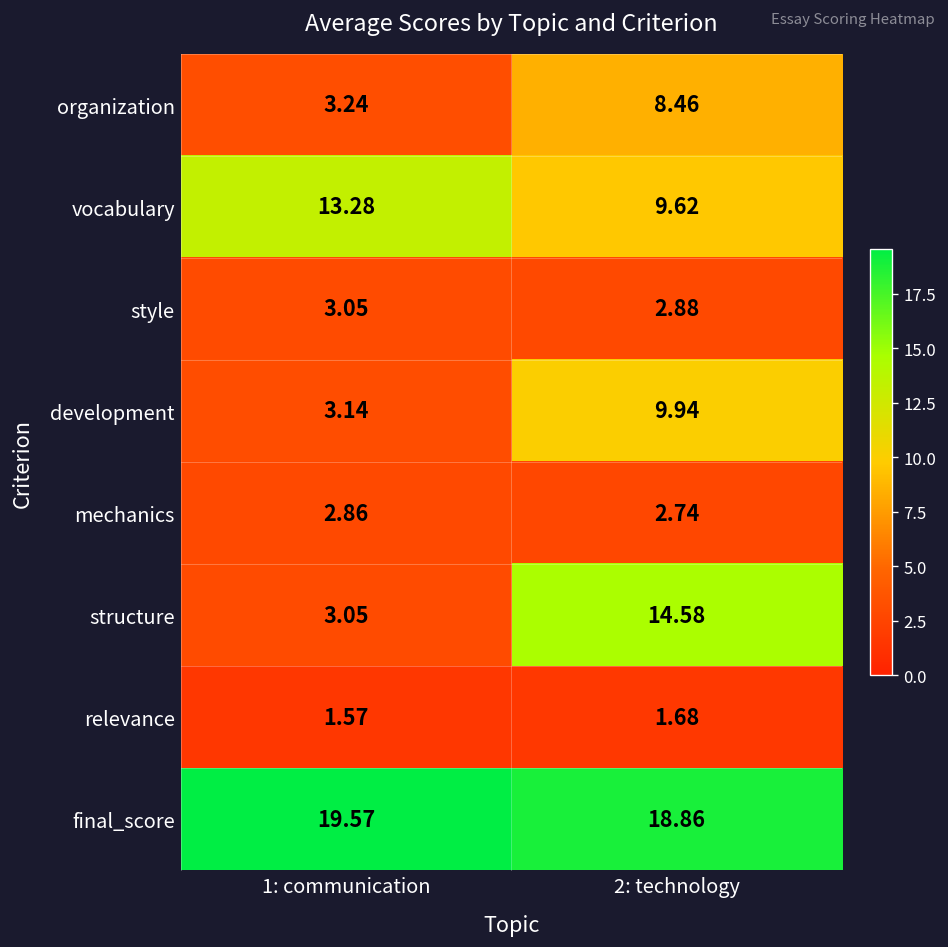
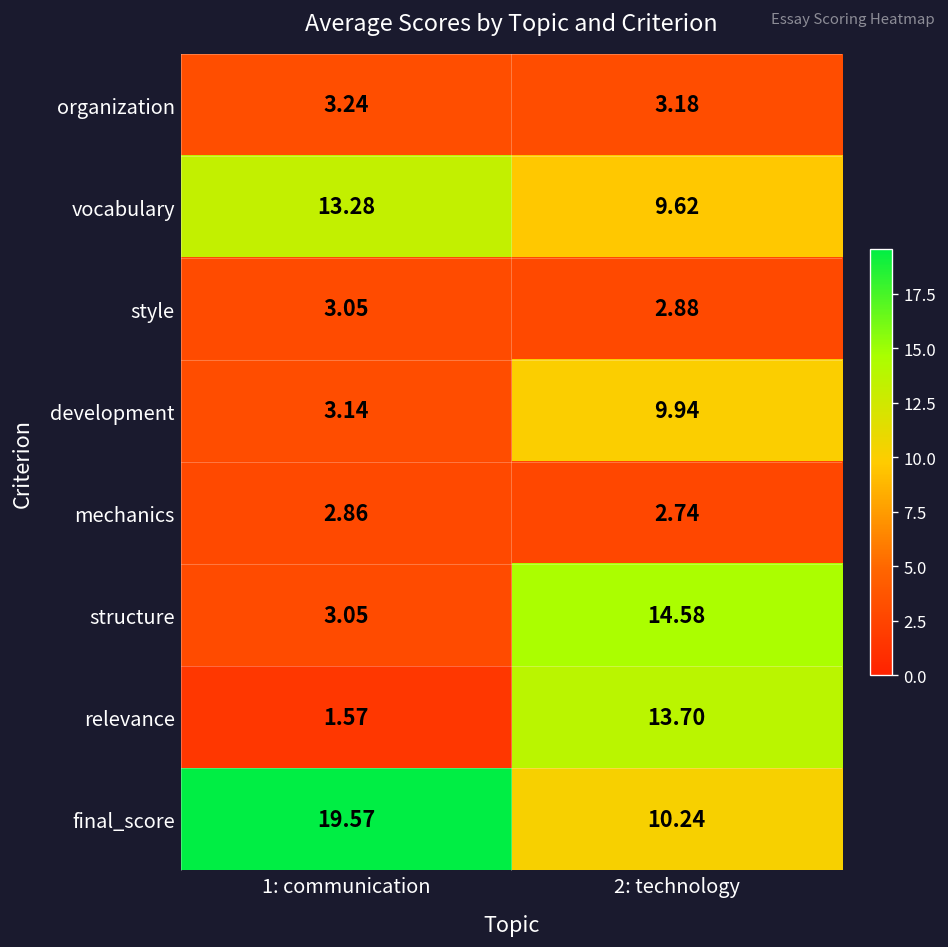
organization, 2: technology: 8.46 -> 3.18
relevance, 2: technology: 1.68 -> 13.70
final_score, 2: technology: 18.86 -> 10.24
